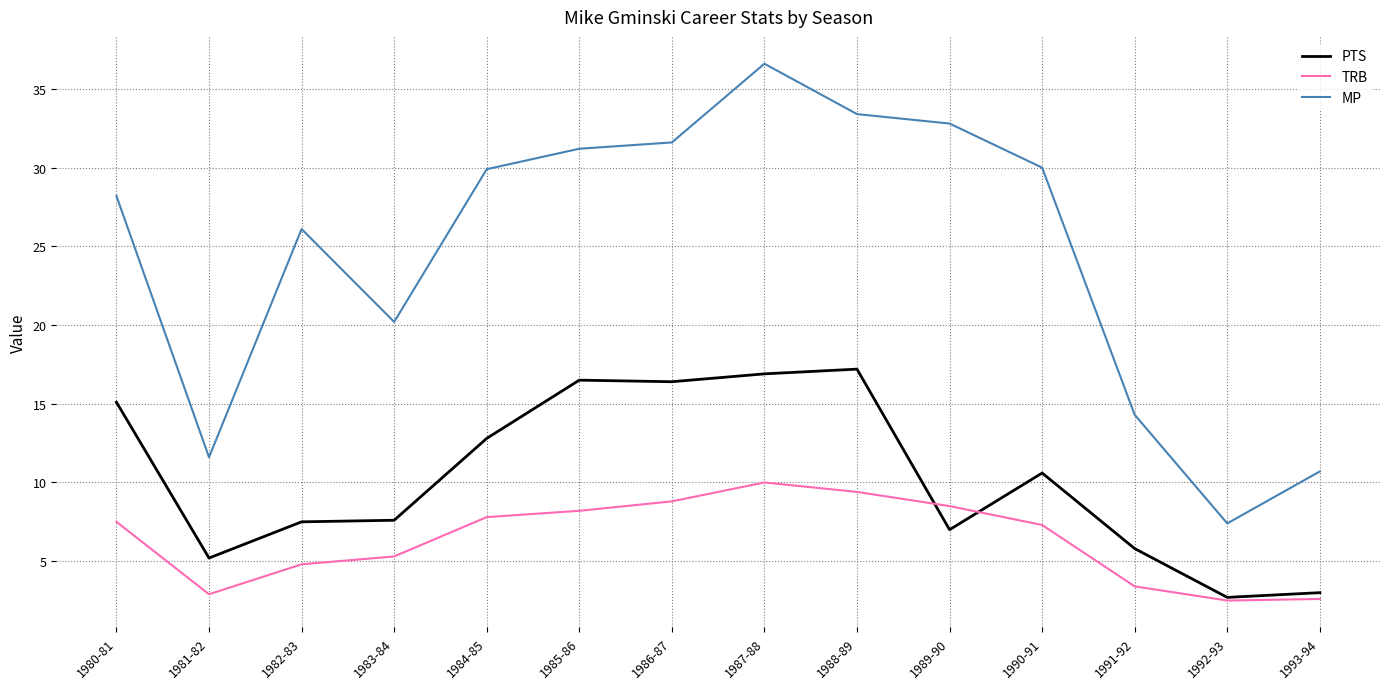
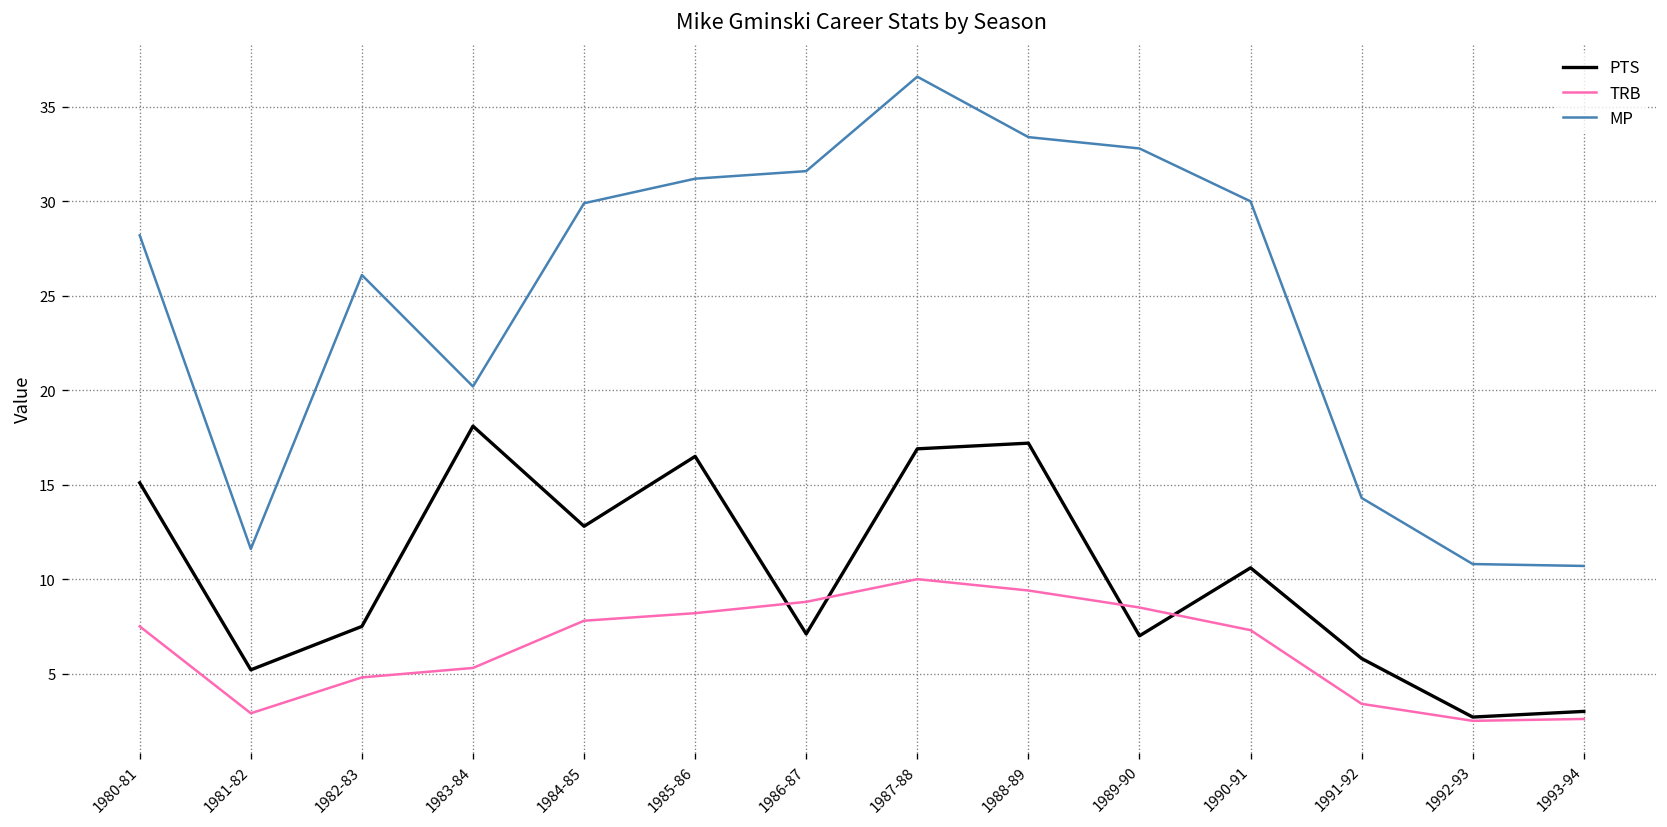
PTS, 1983-84: 7.6 -> 18.1
PTS, 1986-87: 16.4 -> 7.1
MP, 1992-93: 7.4 -> 10.8
